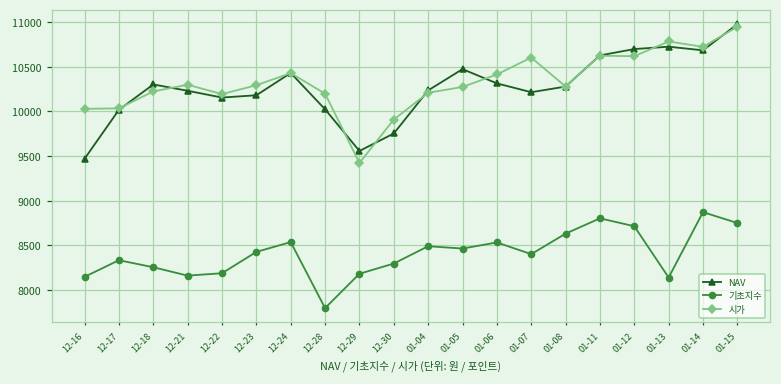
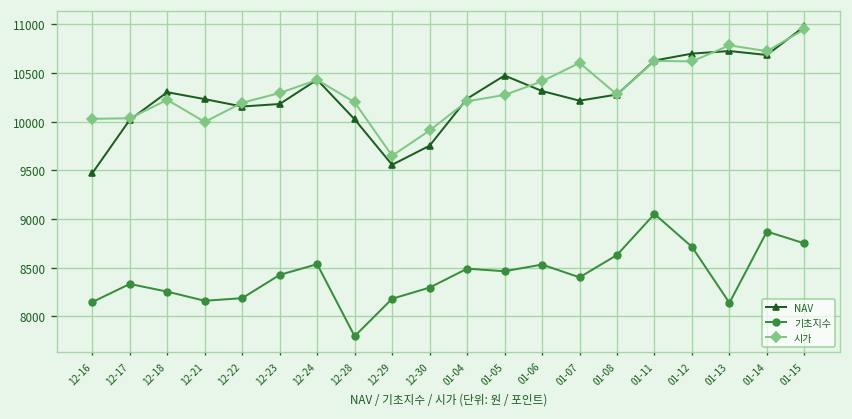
시가, 12-21: 10300 -> 10000
시가, 12-29: 9400 -> 9700
기초지수, 01-11: 8800 -> 9100
